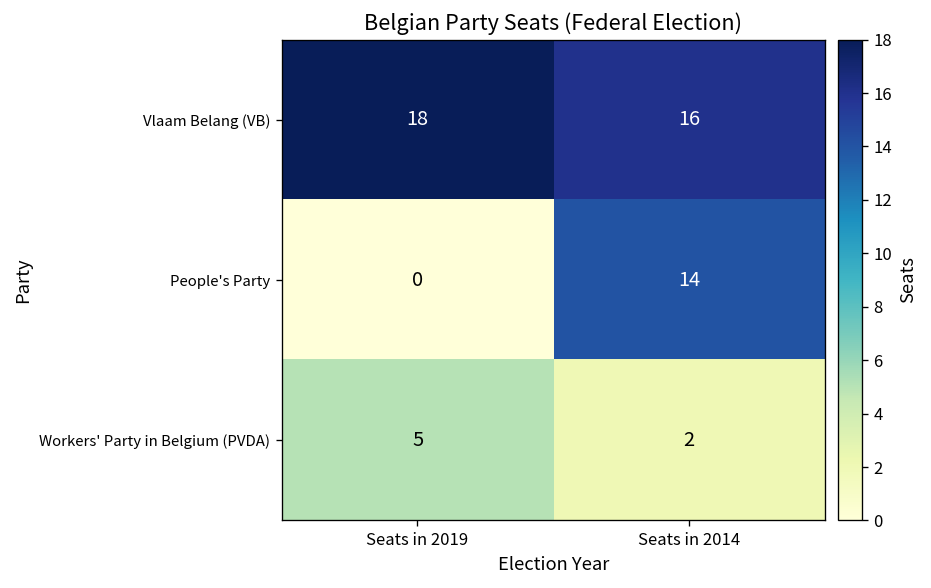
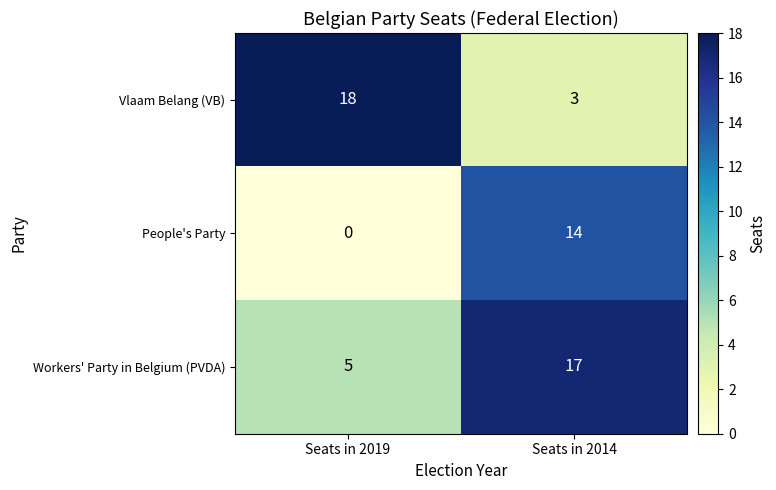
Vlaam Belang (VB), Seats in 2014: 16 -> 3
Workers' Party in Belgium (PVDA), Seats in 2014: 2 -> 17
